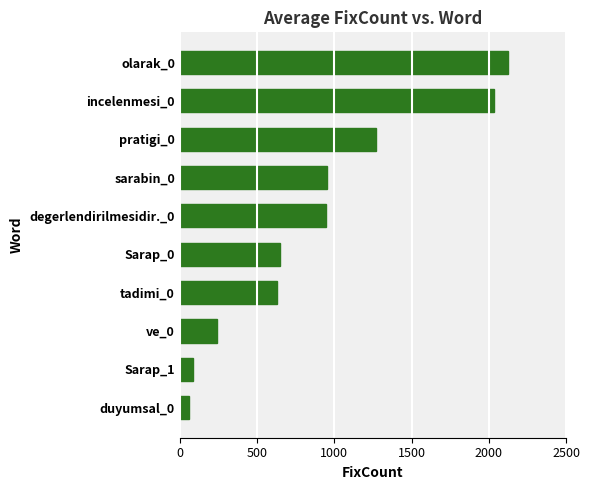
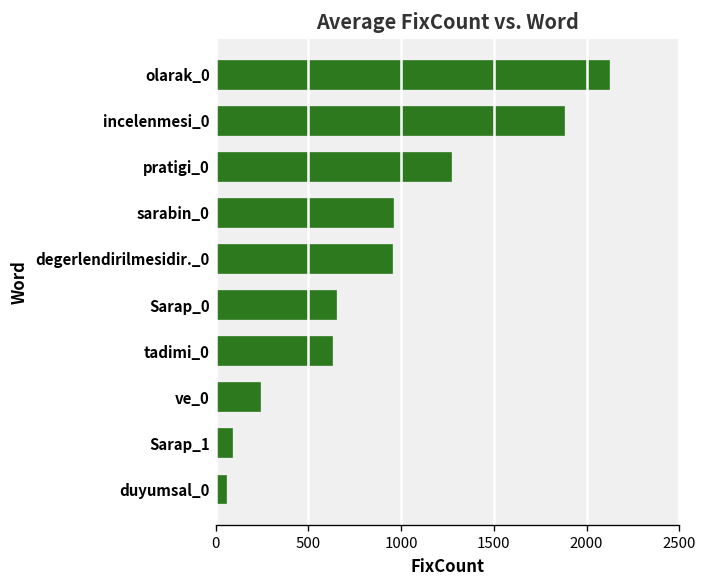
incelenmesi_0: 2030 -> 1880
